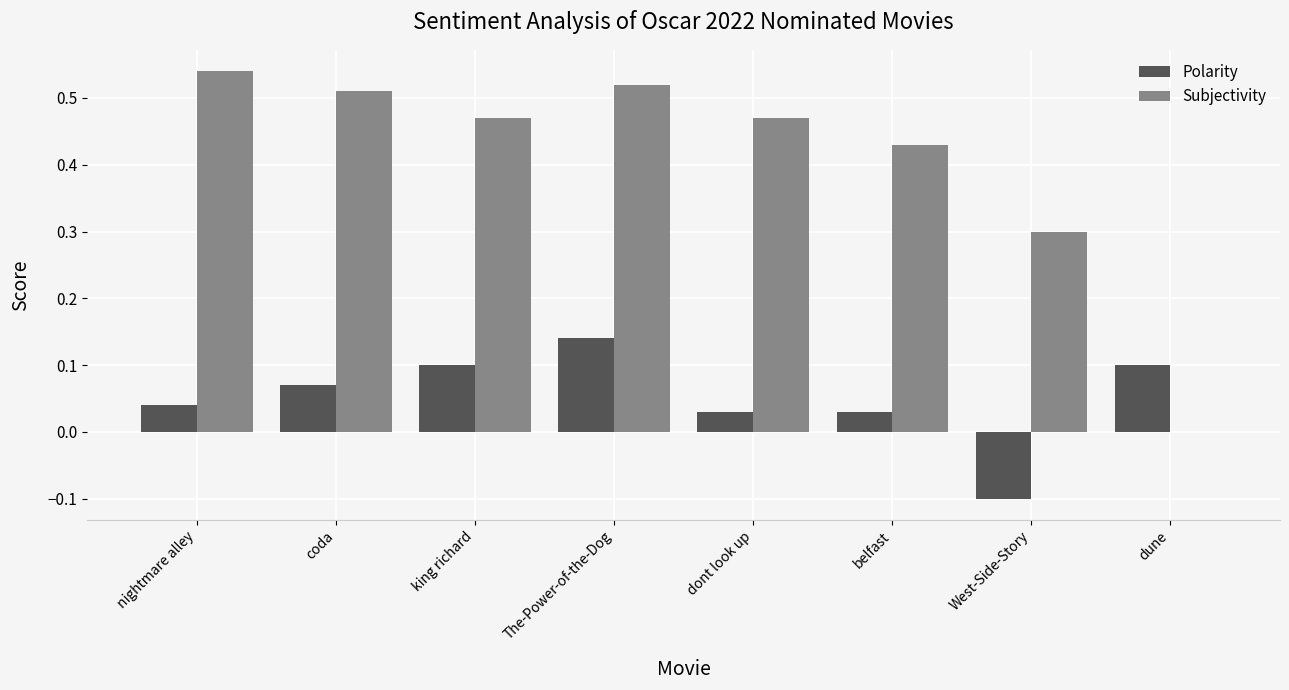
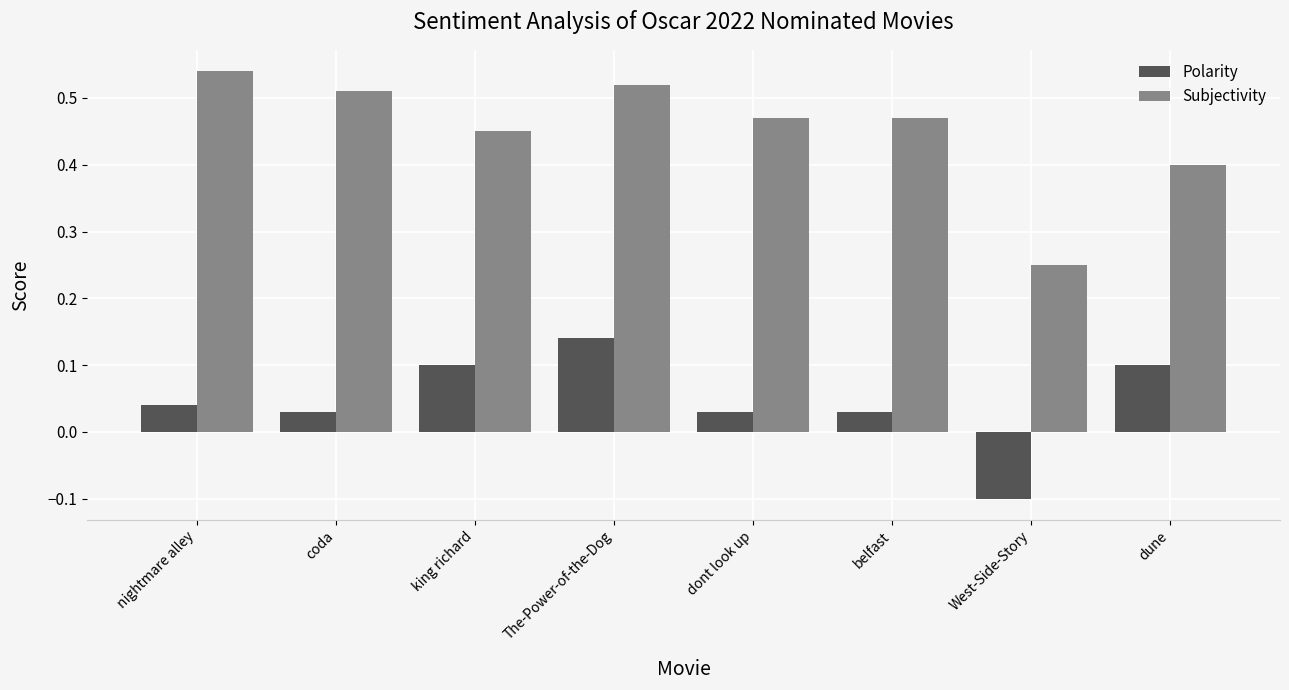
Polarity, coda: 0.07 -> 0.03
Subjectivity, king richard: 0.47 -> 0.45
Subjectivity, belfast: 0.43 -> 0.47
Subjectivity, West-Side-Story: 0.30 -> 0.25
Subjectivity, dune: 0.0 -> 0.4
